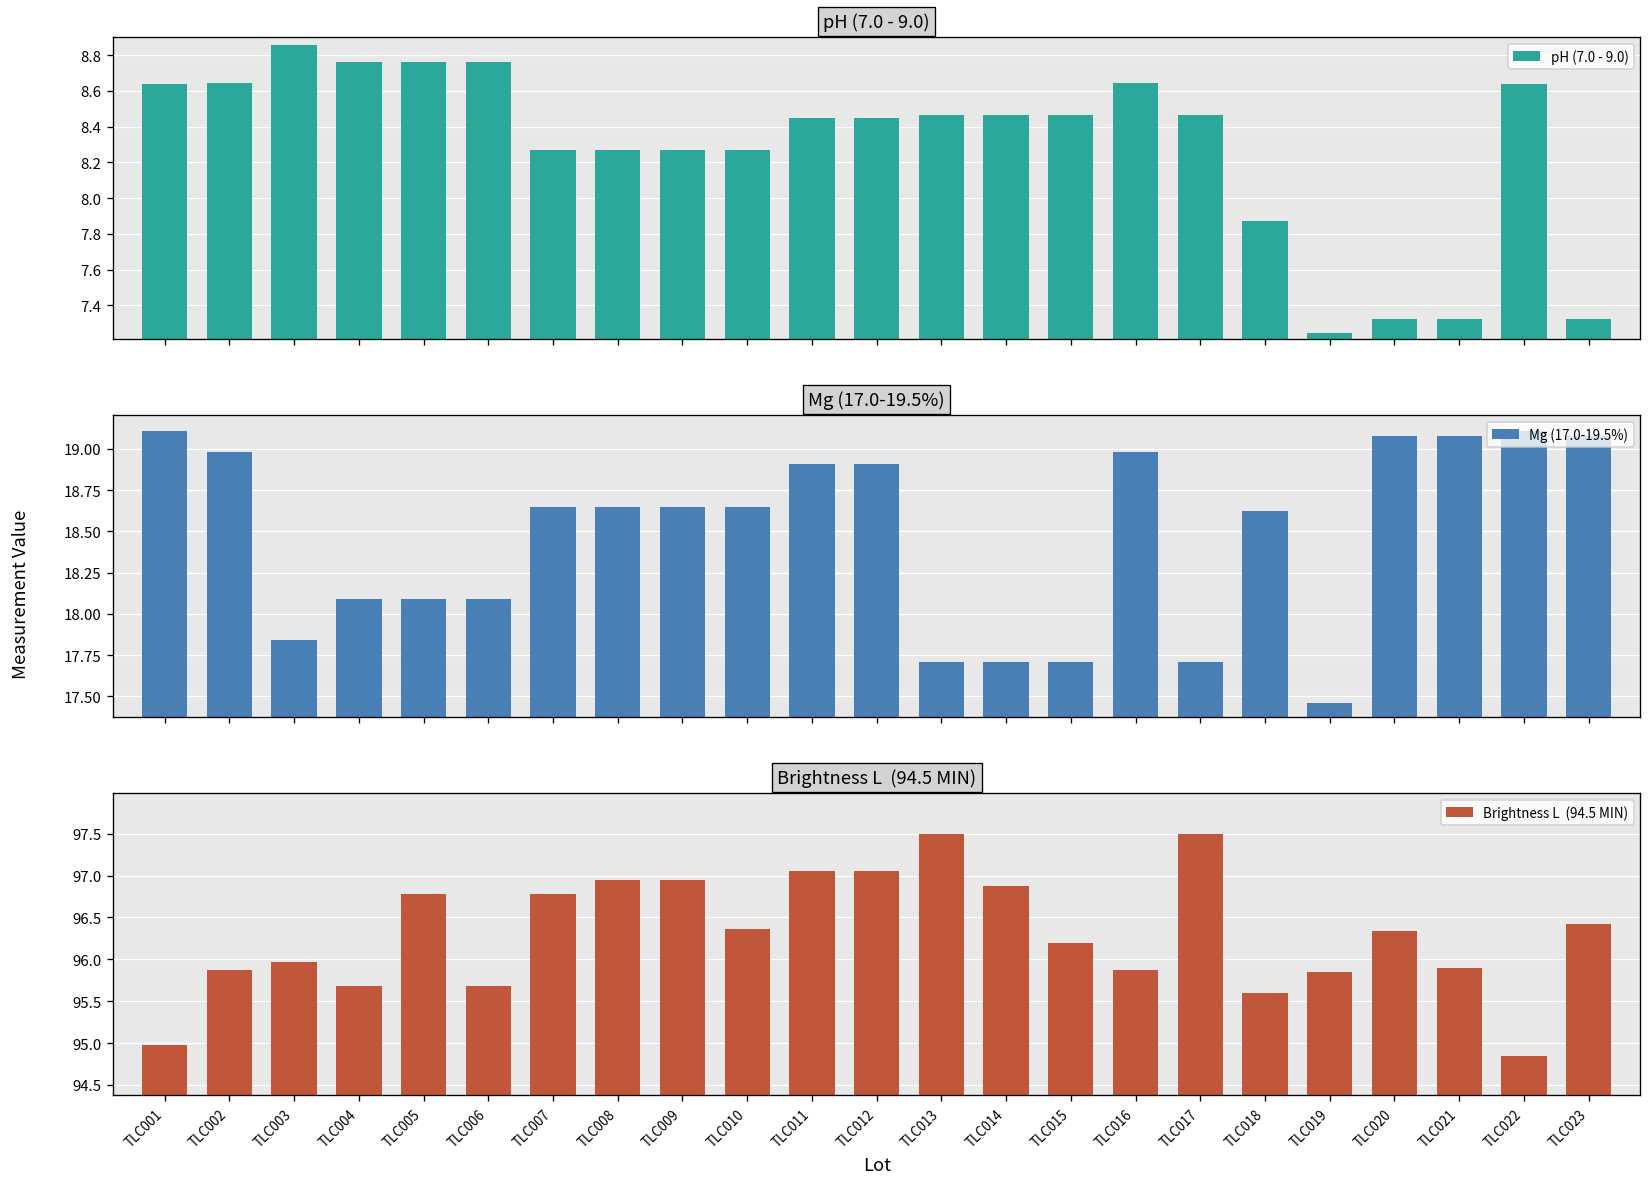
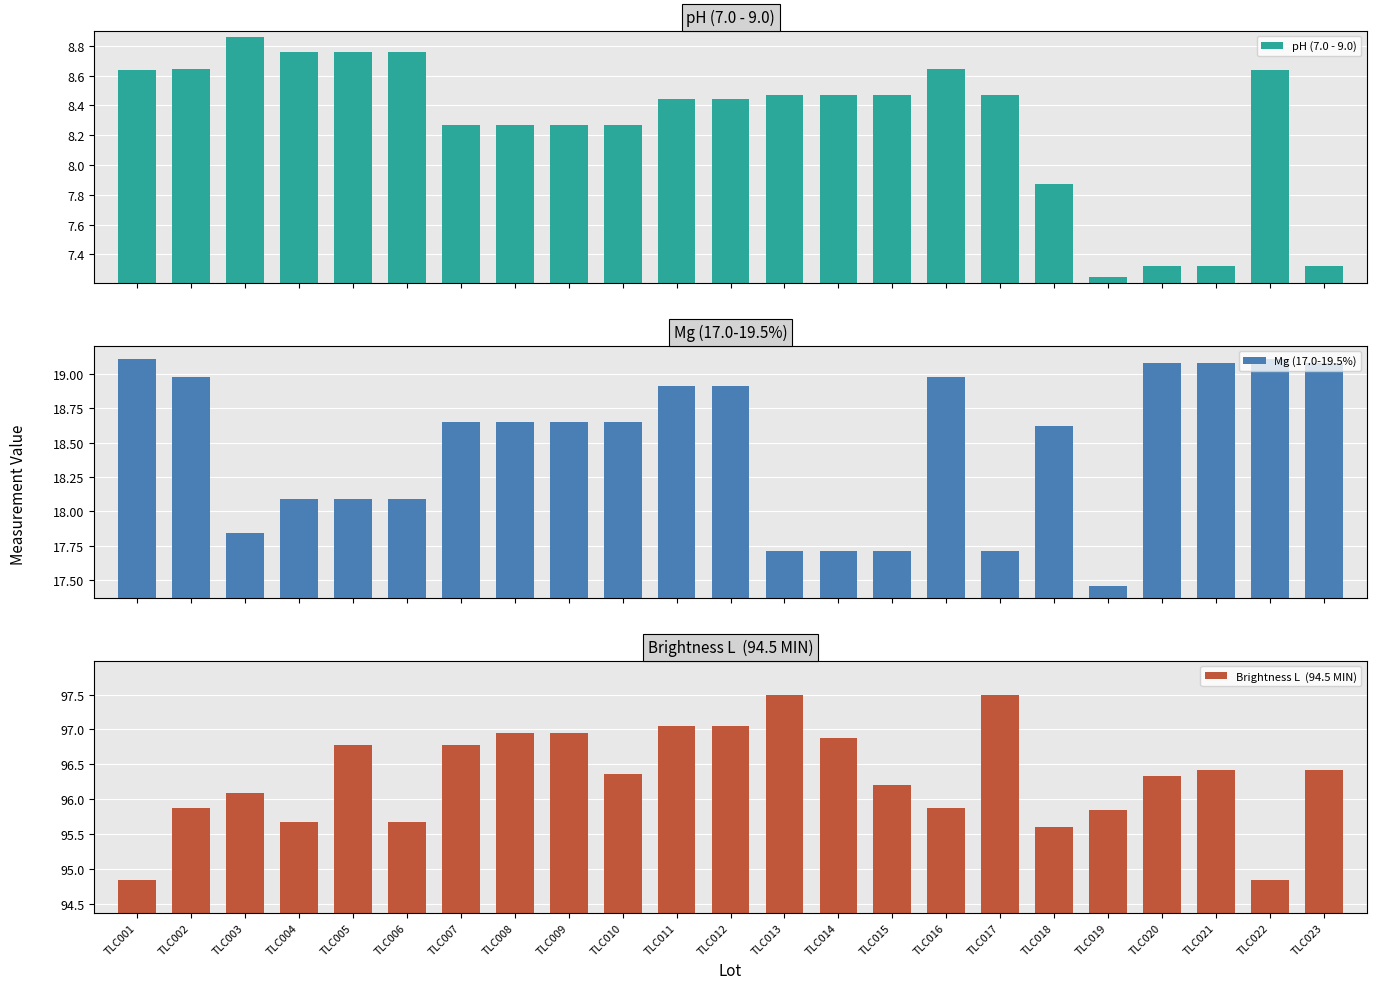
Brightness L (94.5 MIN), TLC001: 95.0 -> 94.9
Brightness L (94.5 MIN), TLC003: 96.0 -> 96.1
Brightness L (94.5 MIN), TLC021: 95.9 -> 96.4
